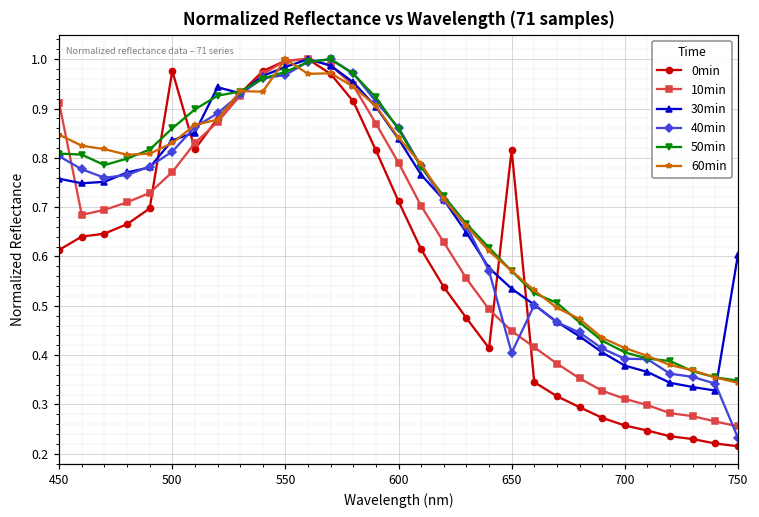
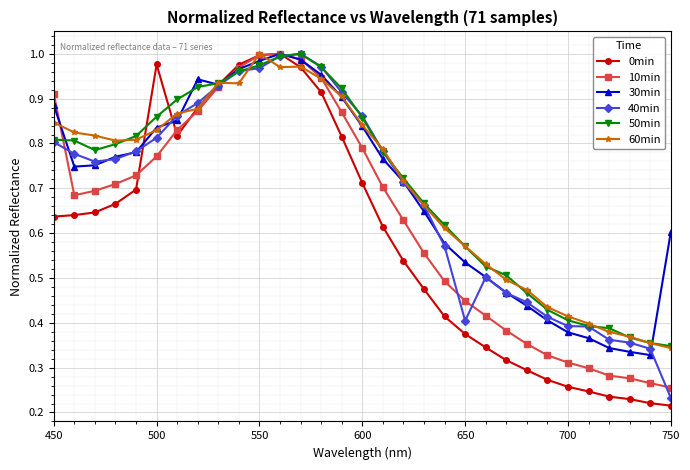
0min, 450: 0.61 -> 0.64
30min, 450: 0.76 -> 0.89
0min, 650: 0.82 -> 0.38
